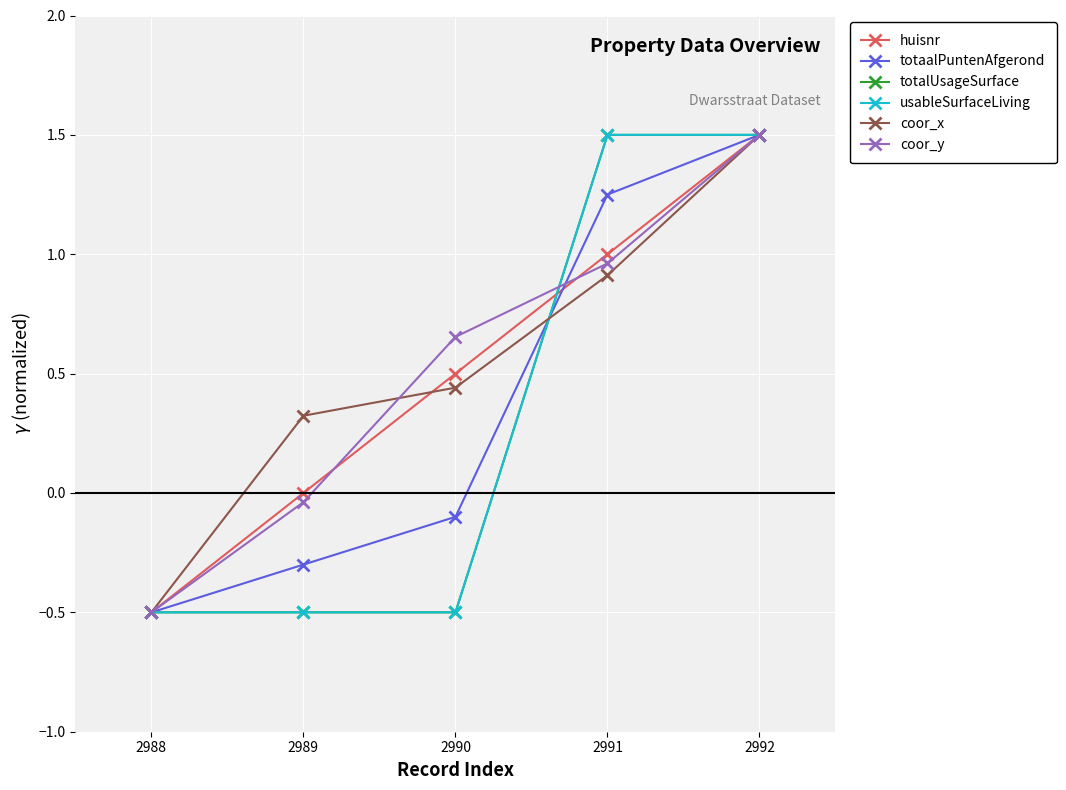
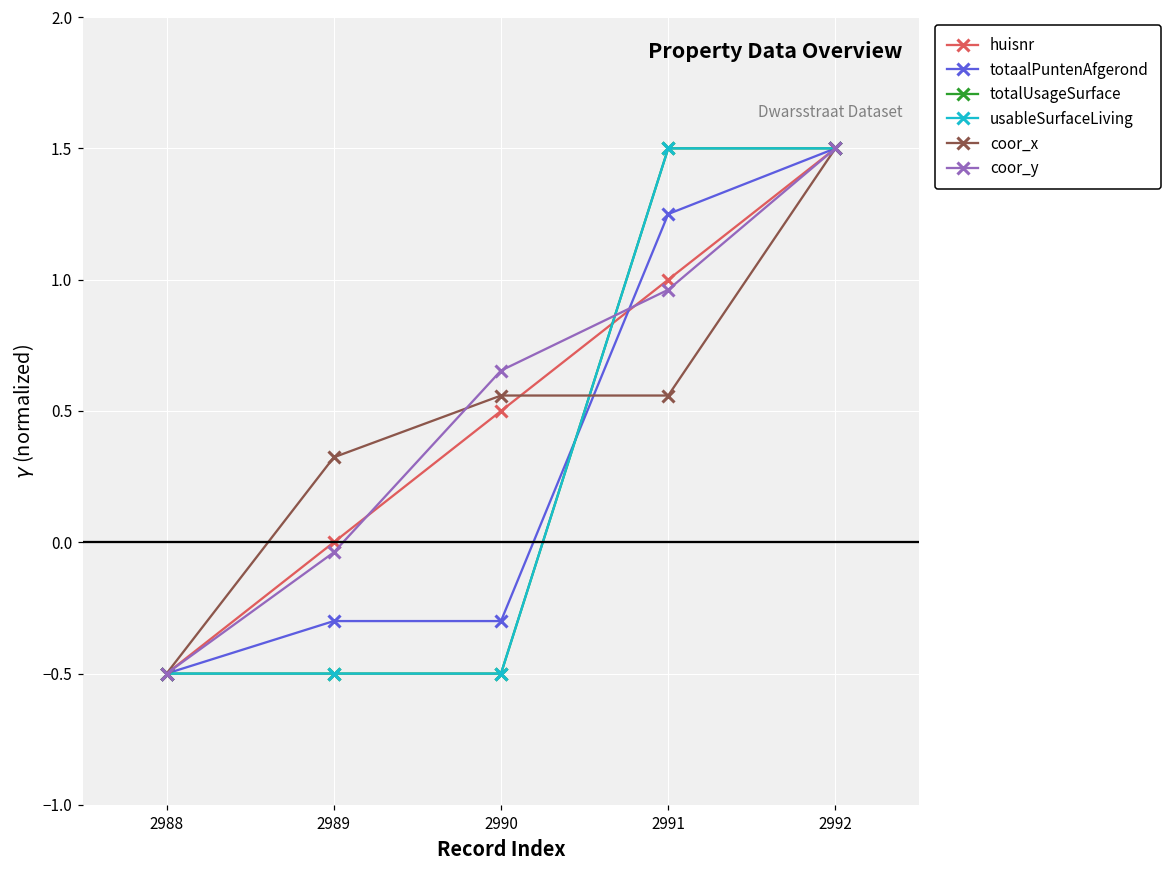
totaalPuntenAfgerond, 2990: -0.10 -> -0.30
coor_x, 2990: 0.44 -> 0.56
coor_x, 2991: 0.91 -> 0.56
